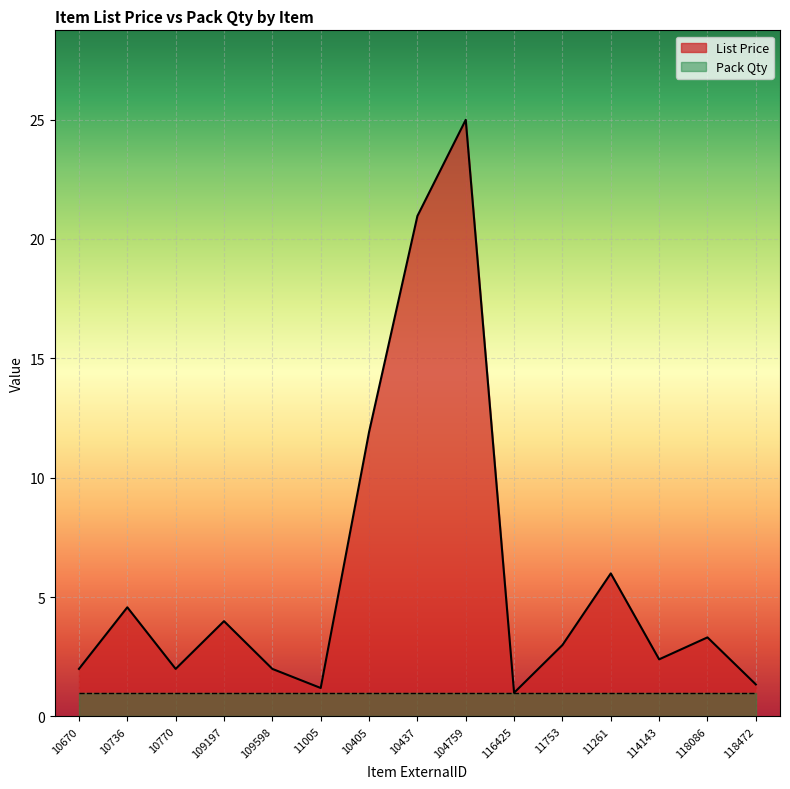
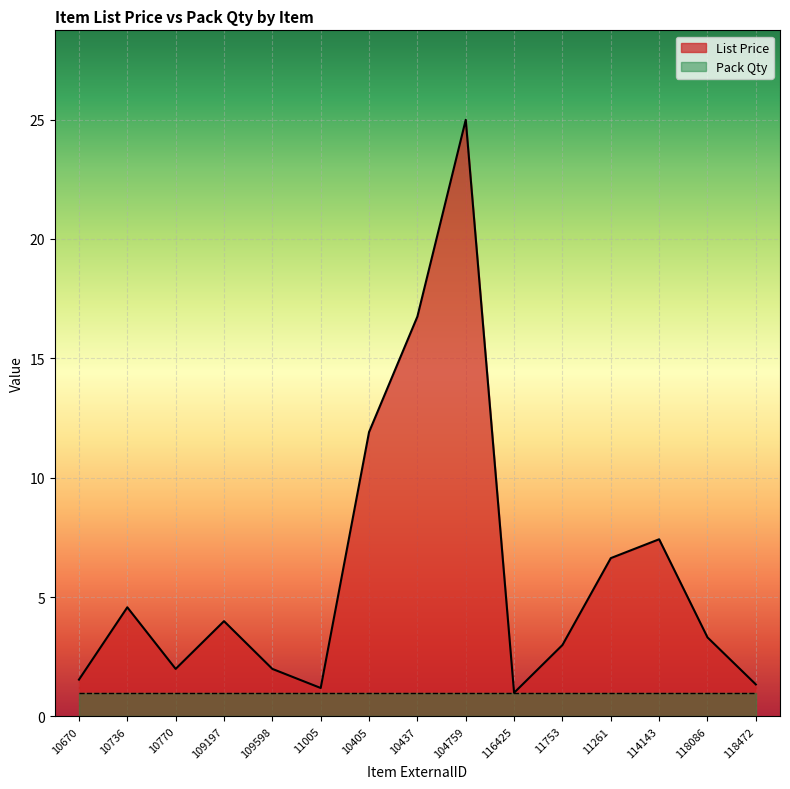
List Price, 10670: 2.0 -> 1.5
List Price, 10437: 21.0 -> 16.8
List Price, 11261: 6.0 -> 6.6
List Price, 114143: 2.4 -> 7.4
